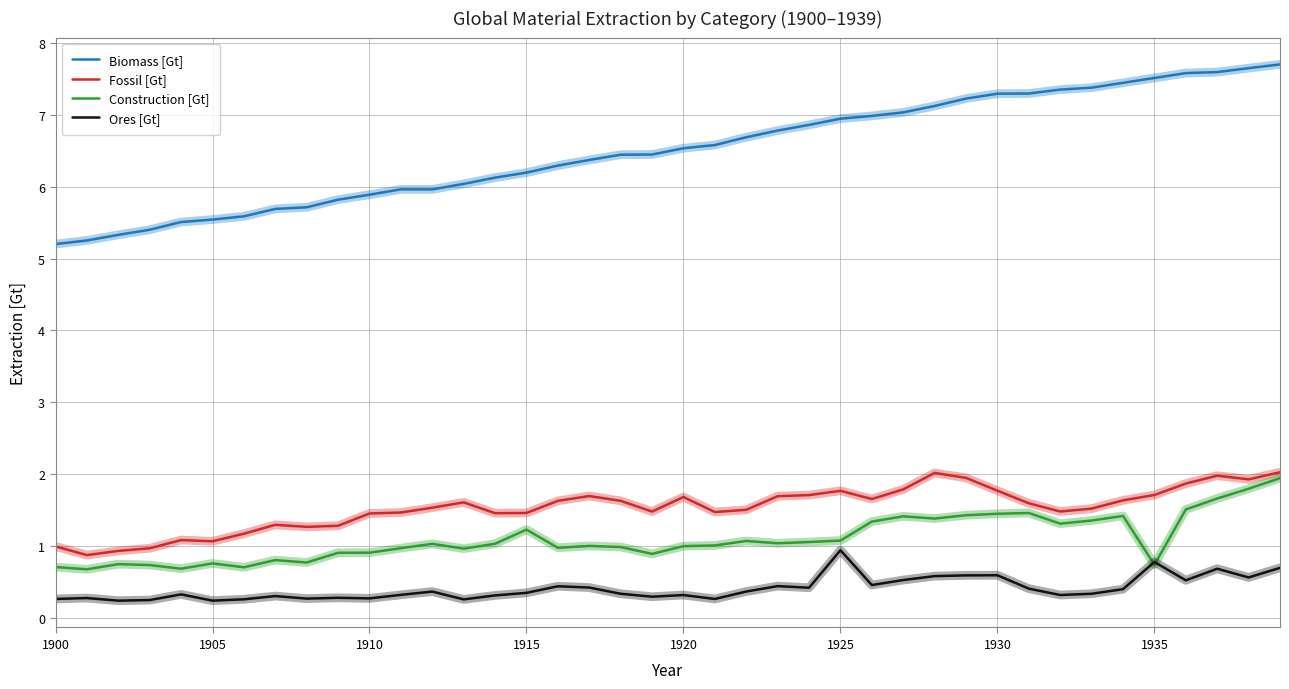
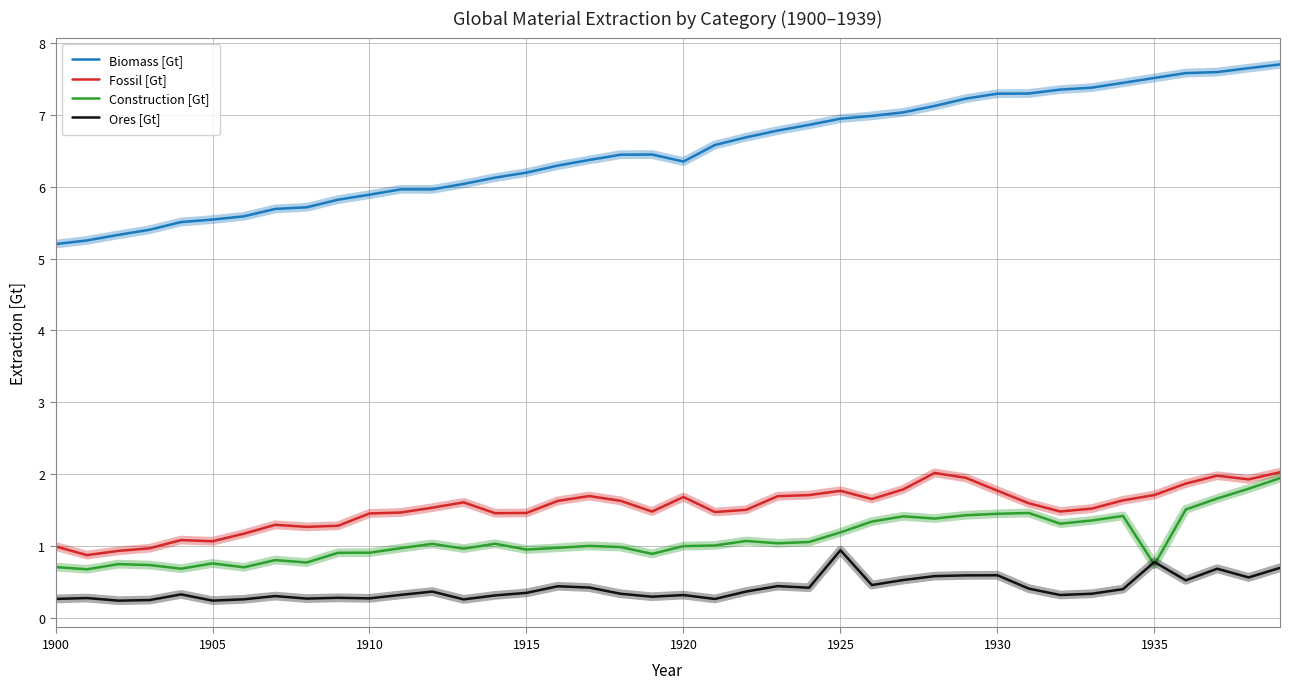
Construction [Gt], 1915: 1.2 -> 0.9
Biomass [Gt], 1920: 6.5 -> 6.4
Construction [Gt], 1925: 1.1 -> 1.2
